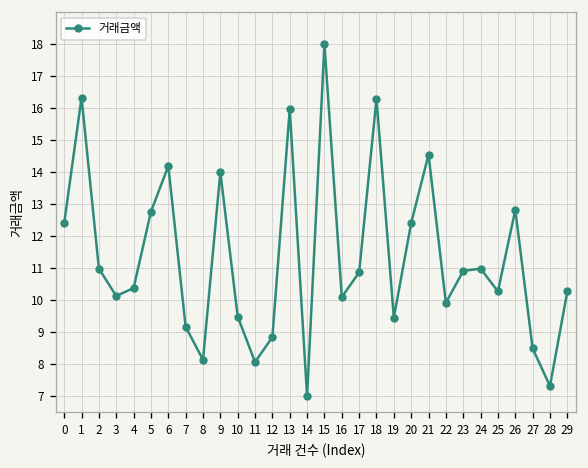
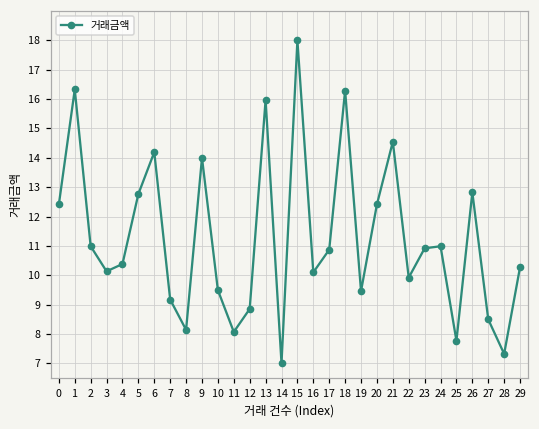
25: 10.3 -> 7.8
